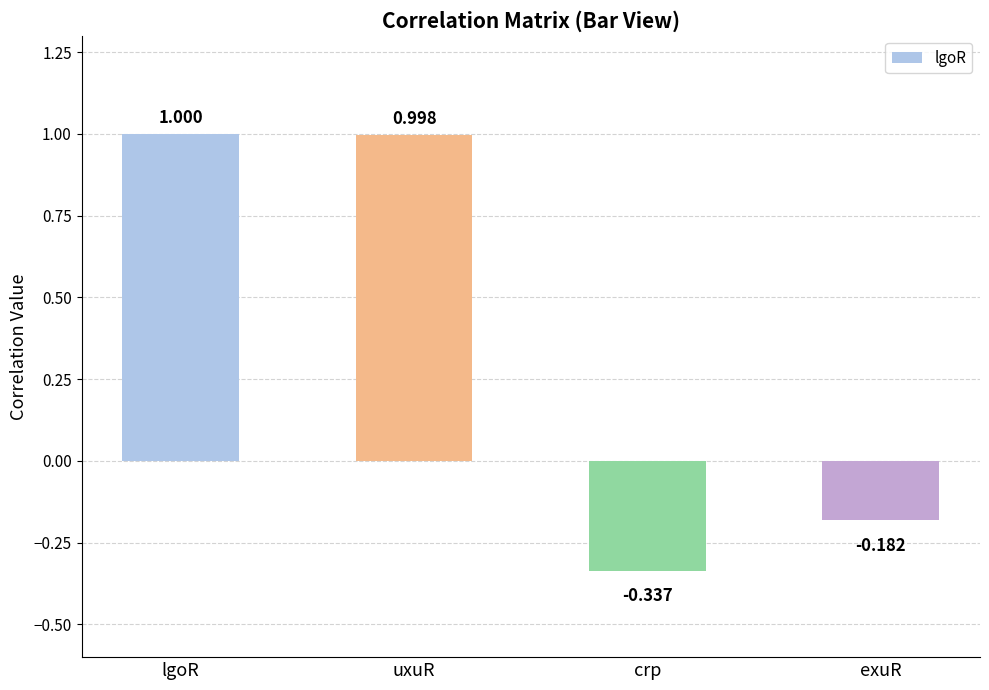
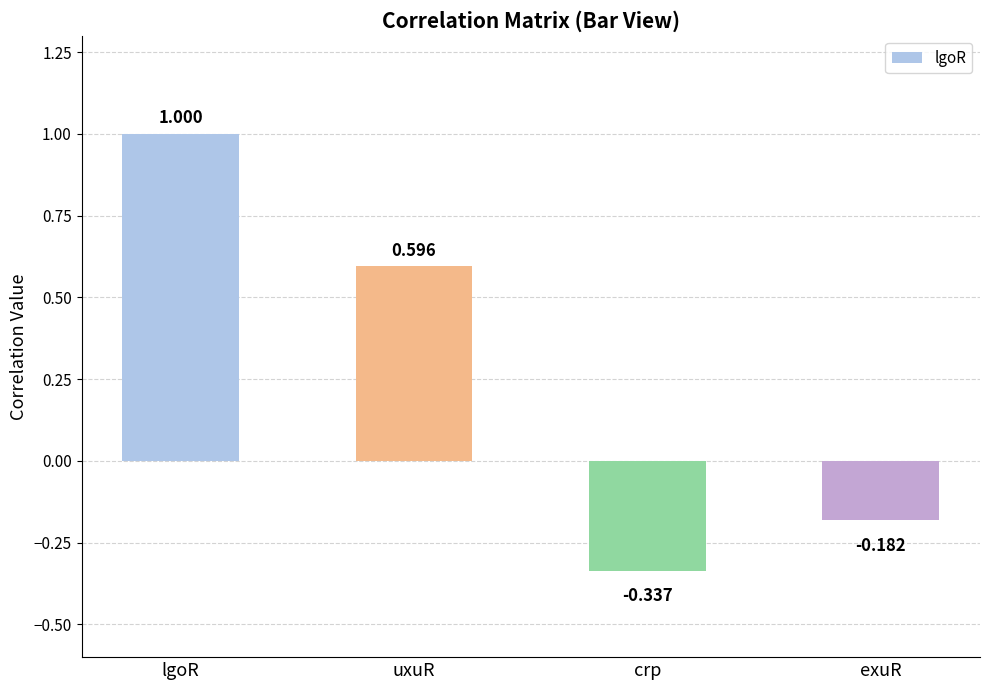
uxuR: 0.998 -> 0.596
